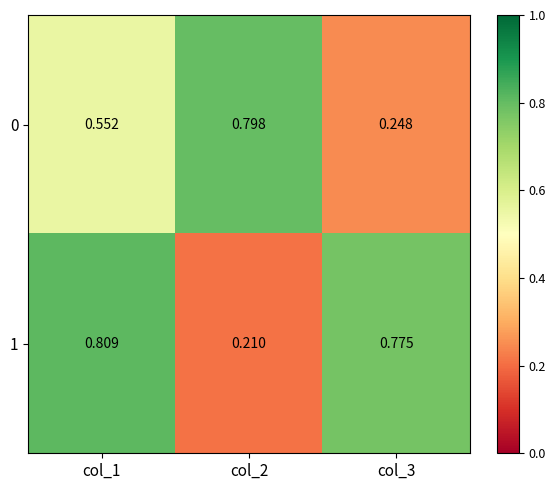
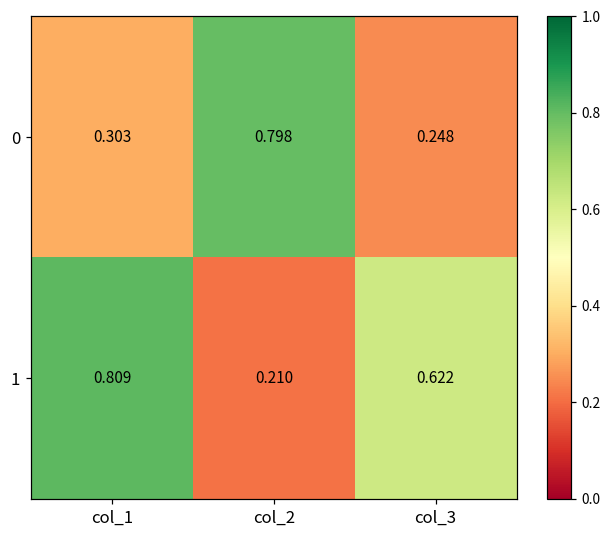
0, col_1: 0.552 -> 0.303
1, col_3: 0.775 -> 0.622
